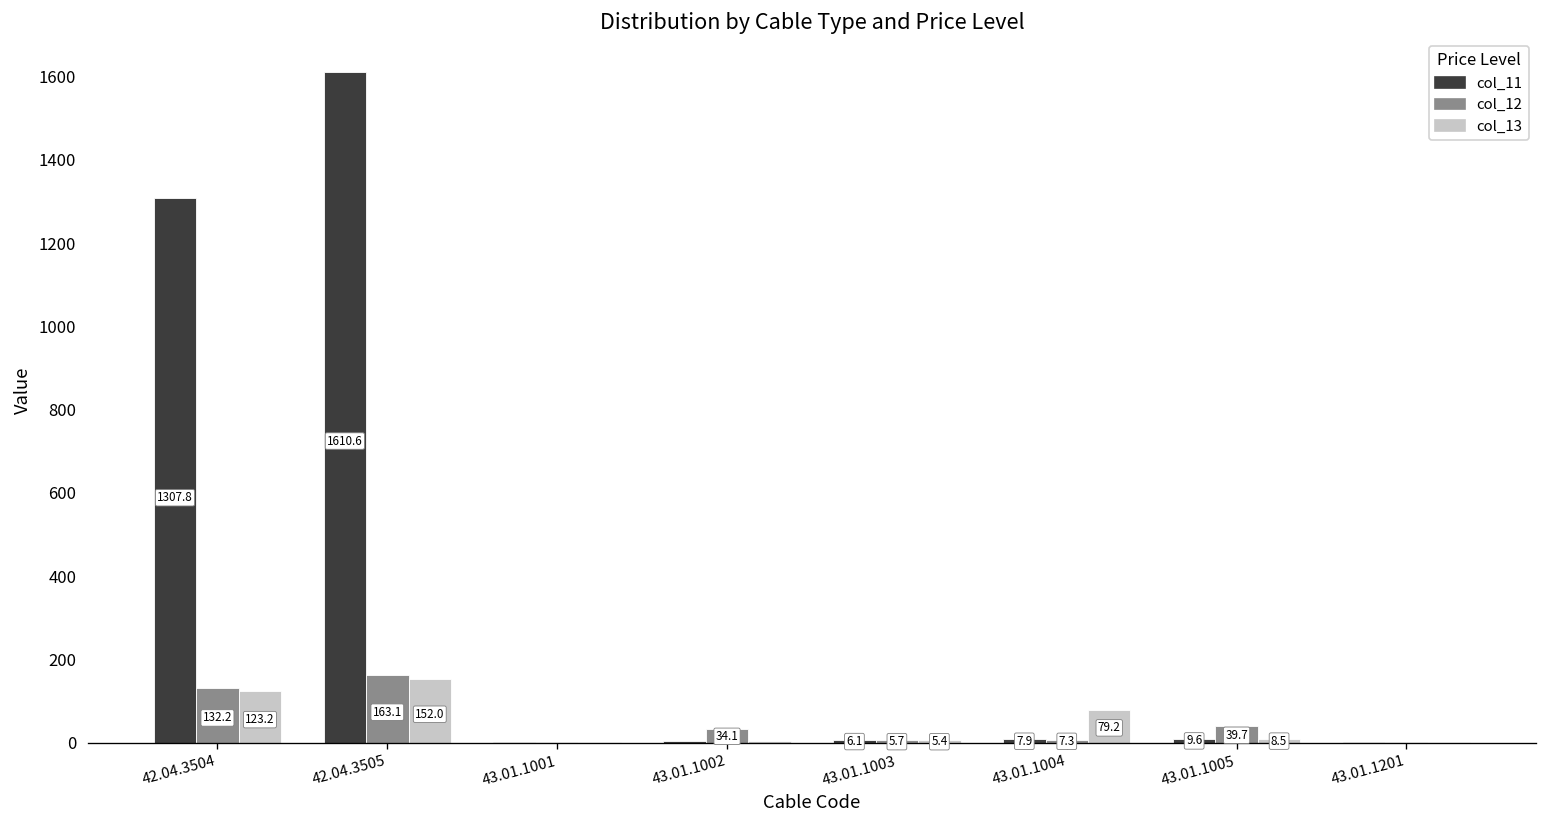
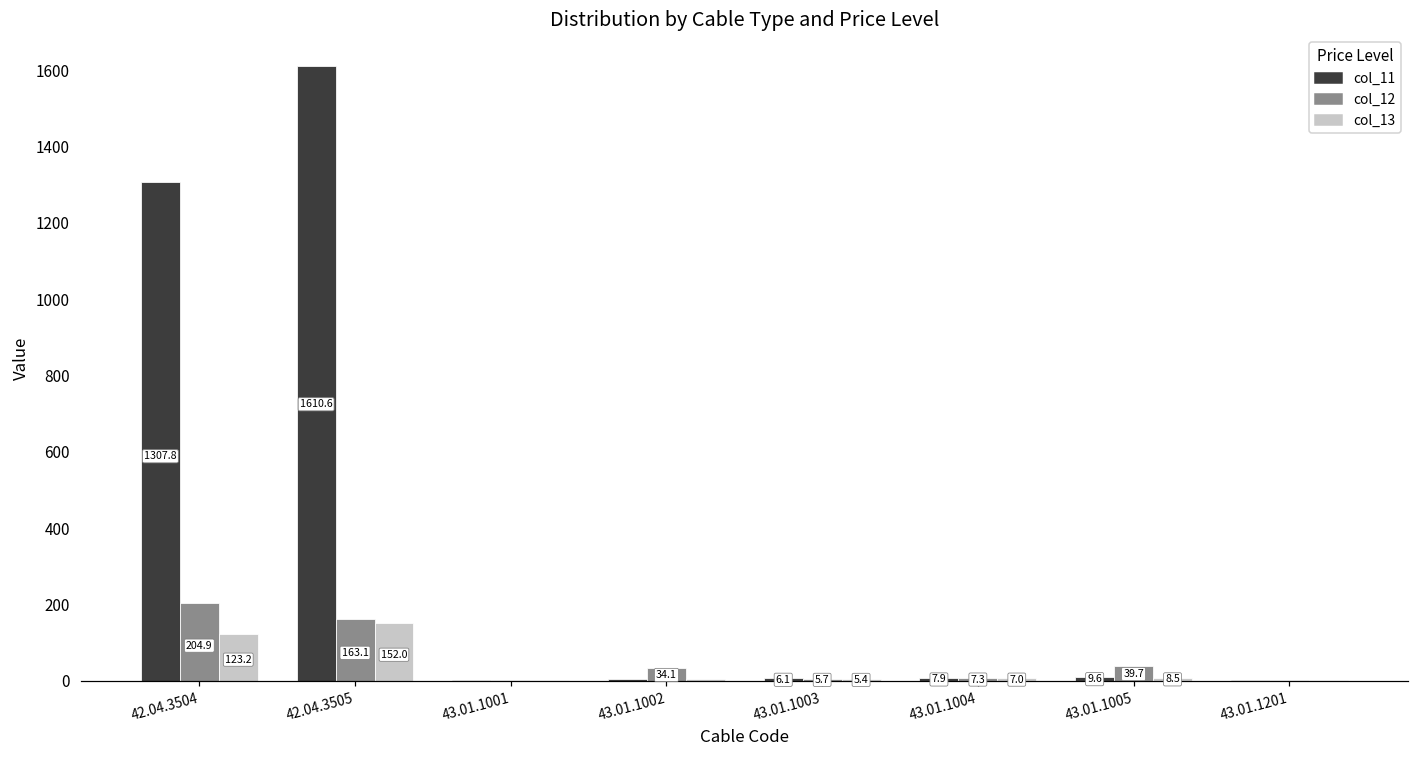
col_12, 42.04.3504: 132.2 -> 204.9
col_13, 43.01.1004: 79.2 -> 7.0
